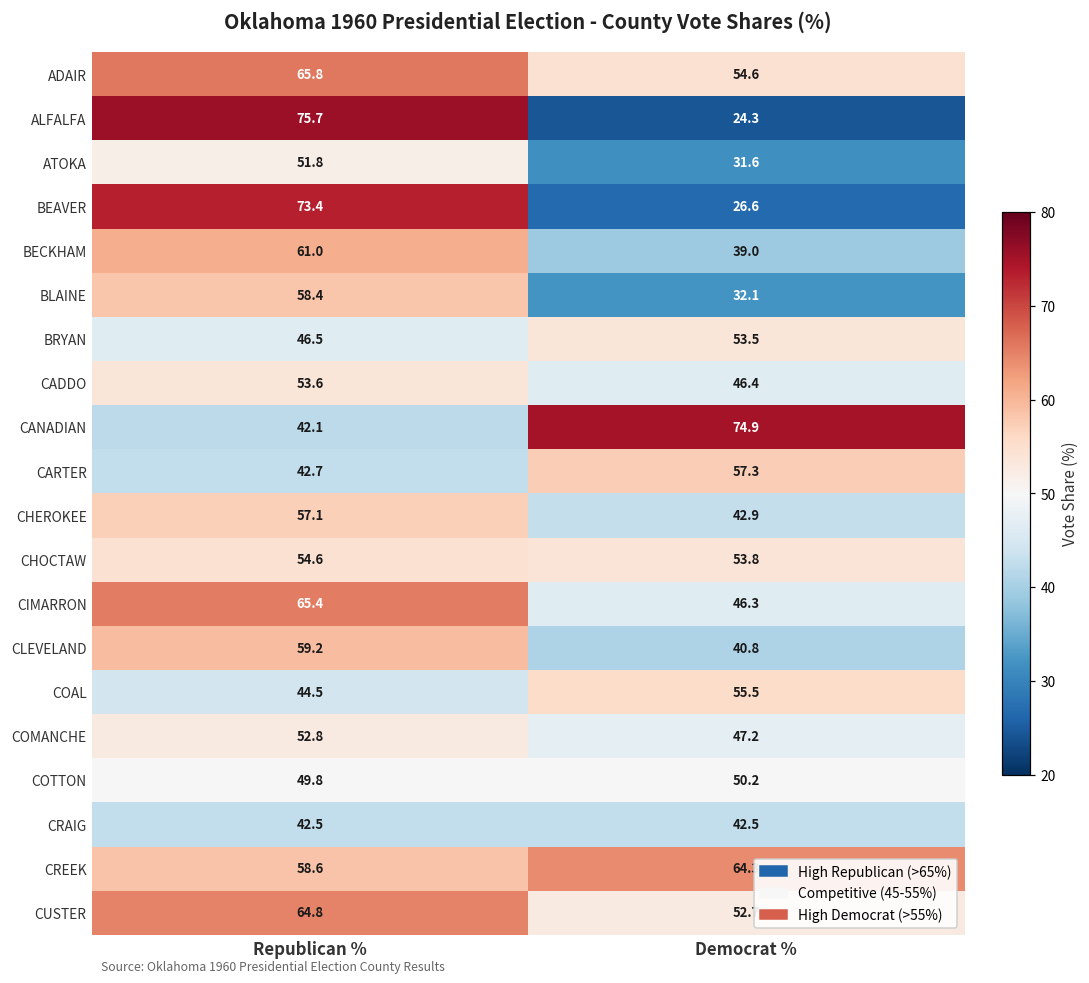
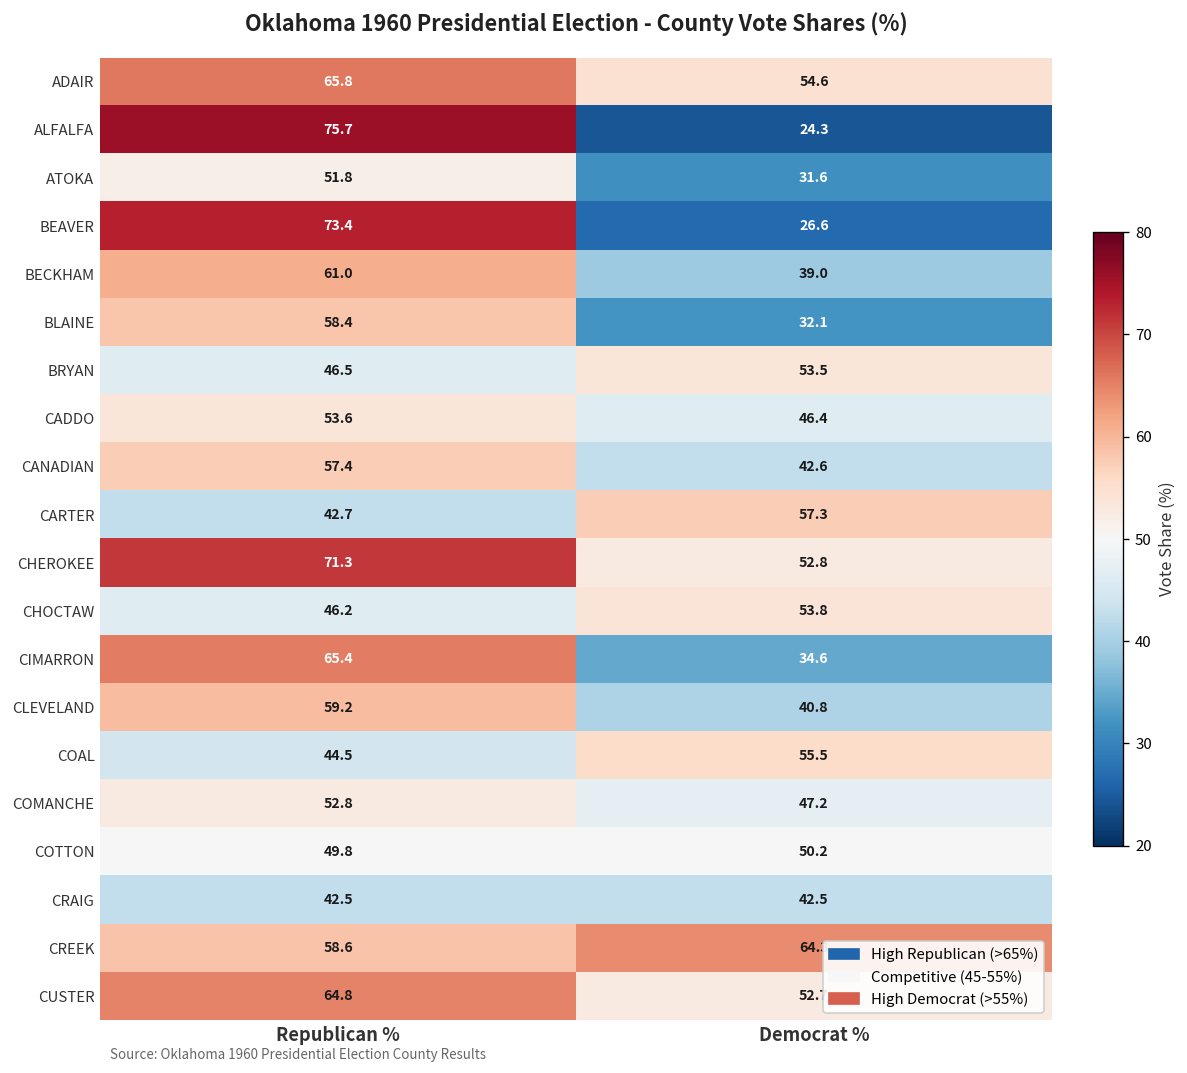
CANADIAN, Republican %: 42.1 -> 57.4
CANADIAN, Democrat %: 74.9 -> 42.6
CHEROKEE, Republican %: 57.1 -> 71.3
CHEROKEE, Democrat %: 42.9 -> 52.8
CHOCTAW, Republican %: 54.6 -> 46.2
CIMARRON, Democrat %: 46.3 -> 34.6
